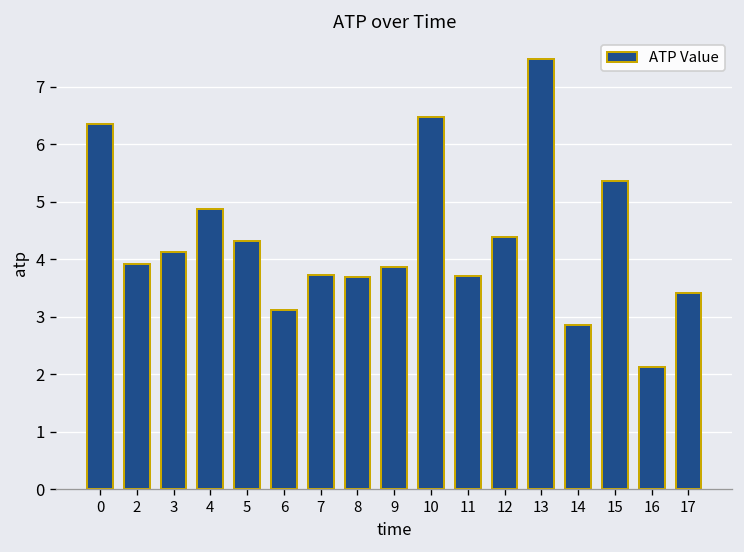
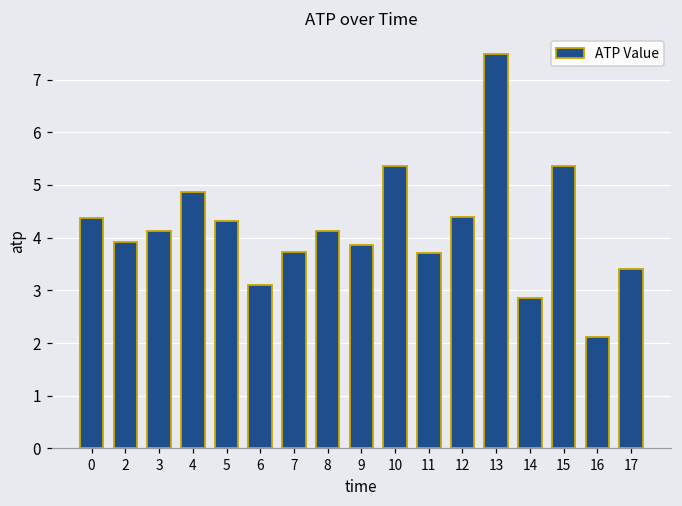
0: 6.4 -> 4.4
8: 3.7 -> 4.1
10: 6.5 -> 5.4
